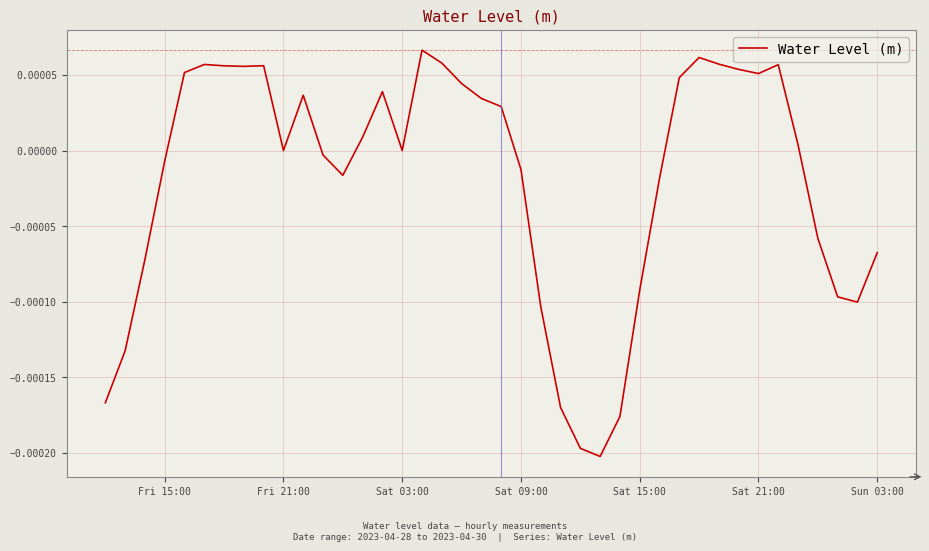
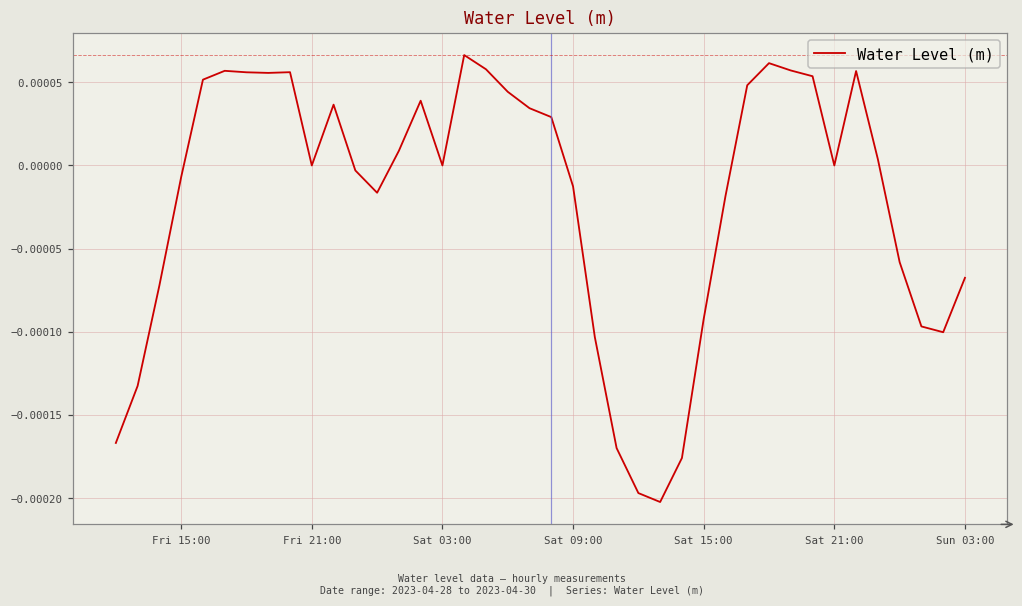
Sat 21:00: 0.0001 -> 0.0000
